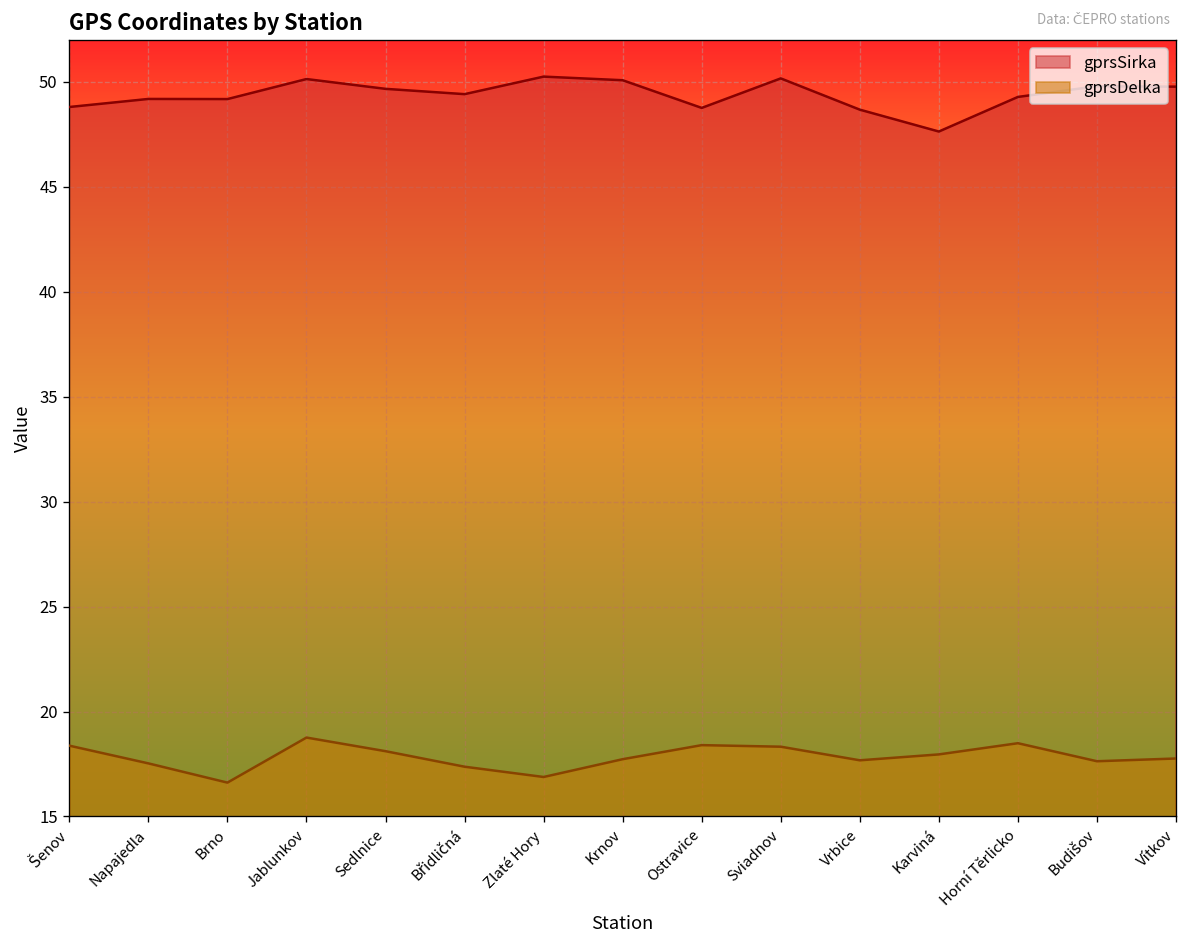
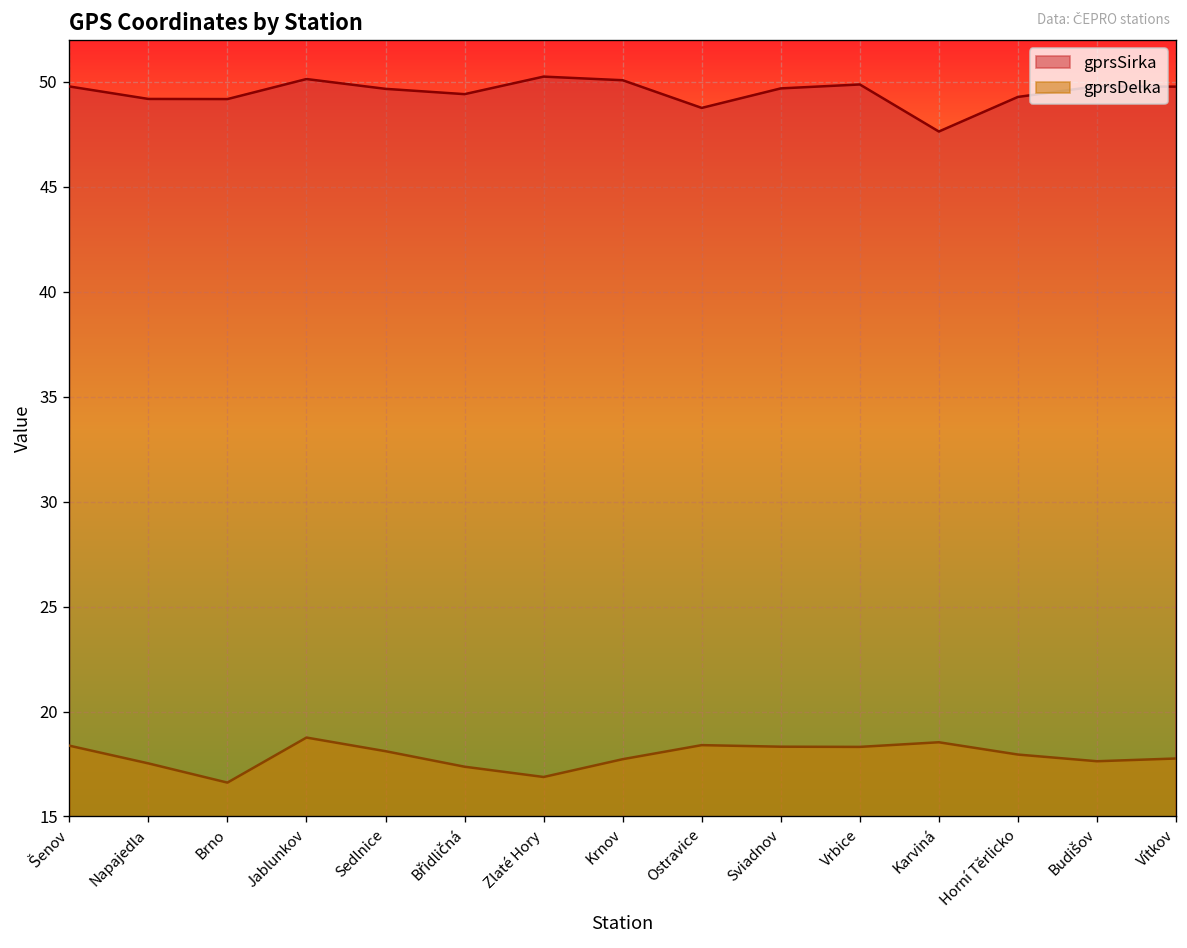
gprsSirka, Šenov: 48.8 -> 49.8
gprsSirka, Sviadnov: 50.2 -> 49.7
gprsSirka, Vrbice: 48.7 -> 49.9
gprsDelka, Vrbice: 17.7 -> 18.3
gprsDelka, Karviná: 18.0 -> 18.5
gprsDelka, Horní Těrlicko: 18.5 -> 17.9
